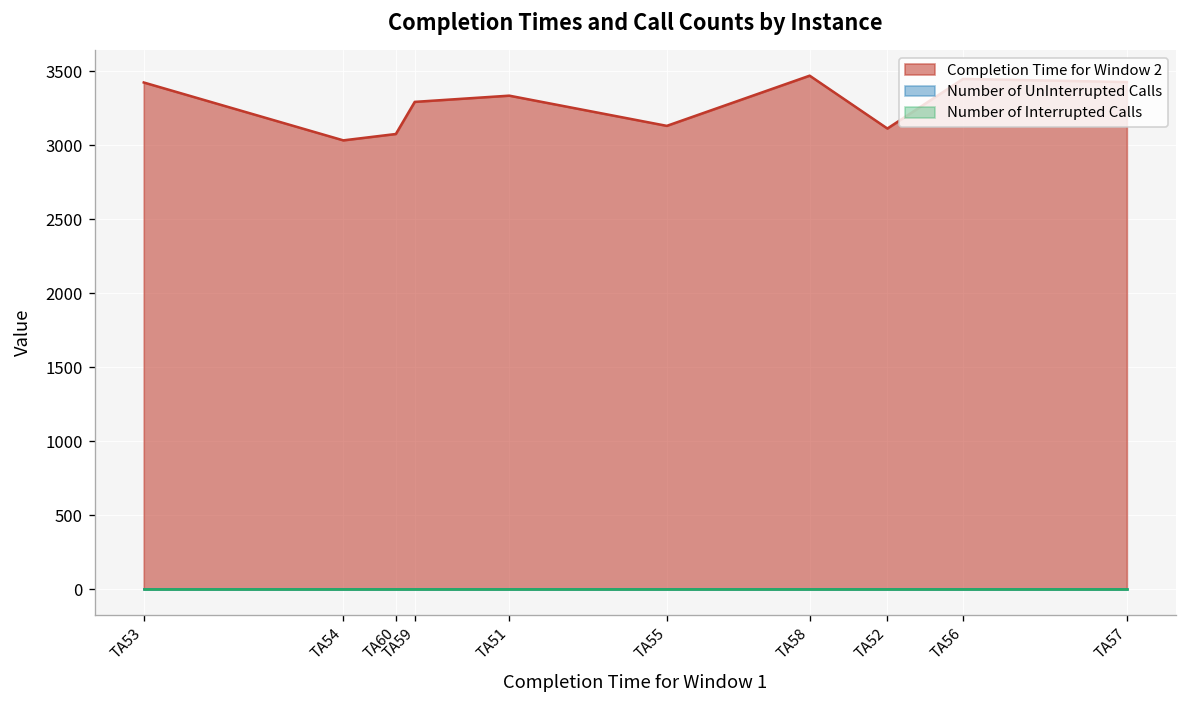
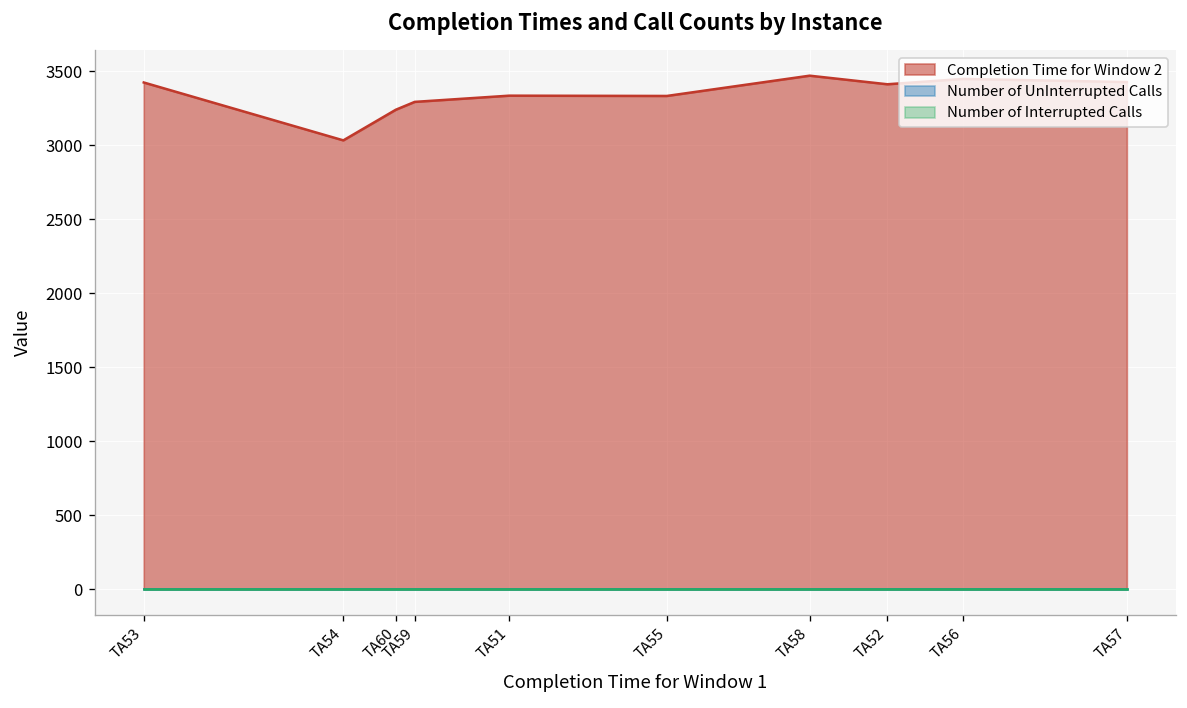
Completion Time for Window 2, TA60: 3080 -> 3240
Completion Time for Window 2, TA55: 3130 -> 3330
Completion Time for Window 2, TA52: 3110 -> 3410
